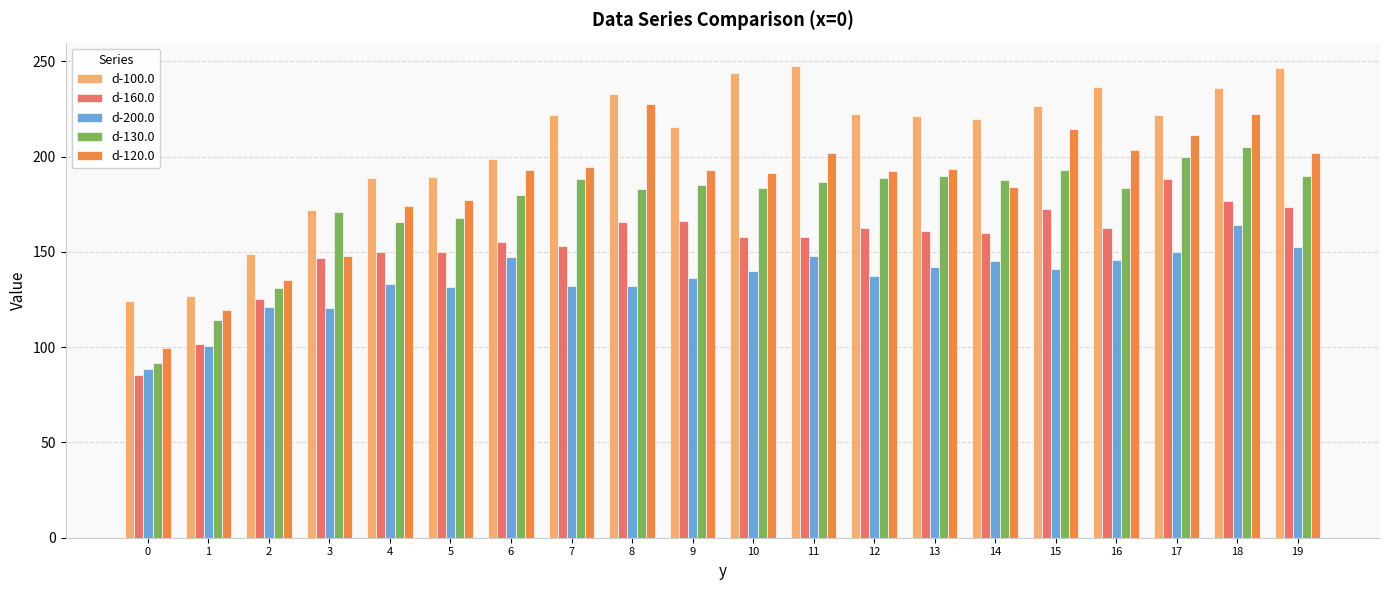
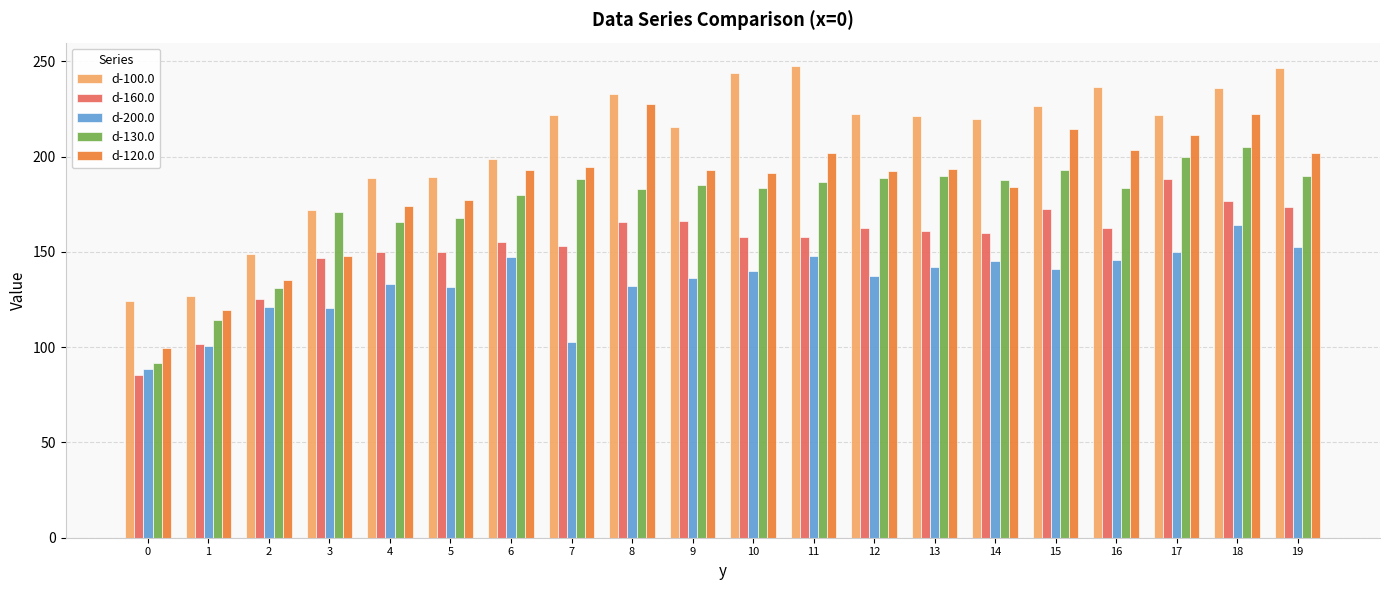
d-200.0, 7: 132 -> 103
